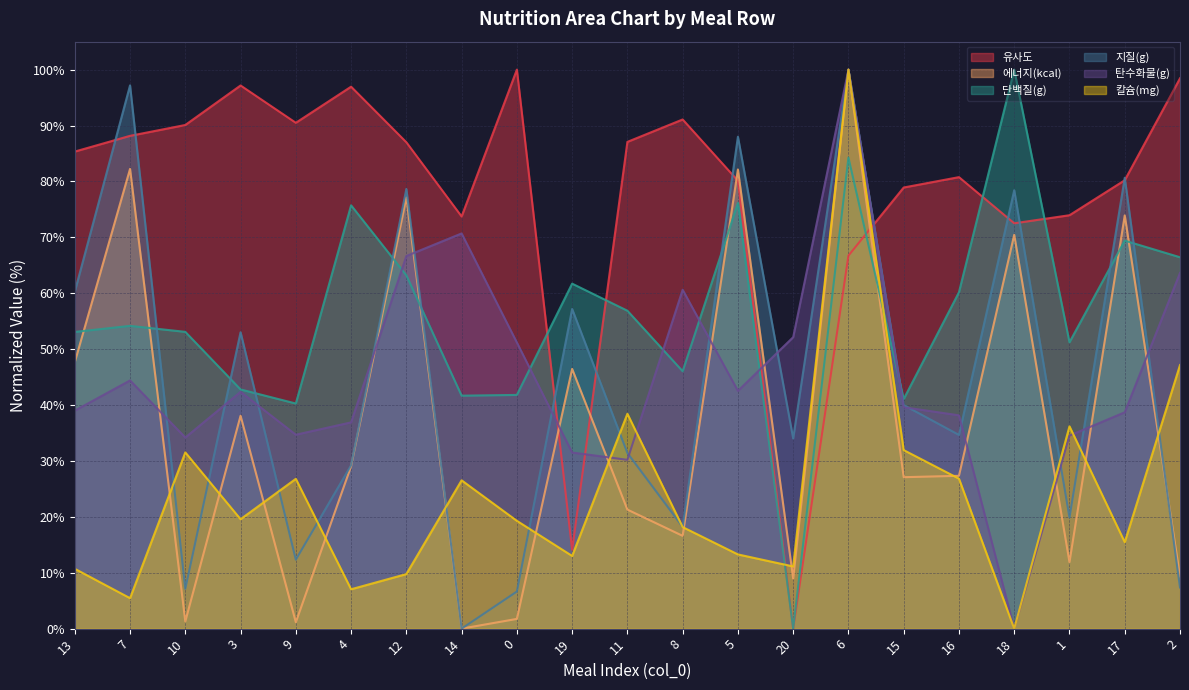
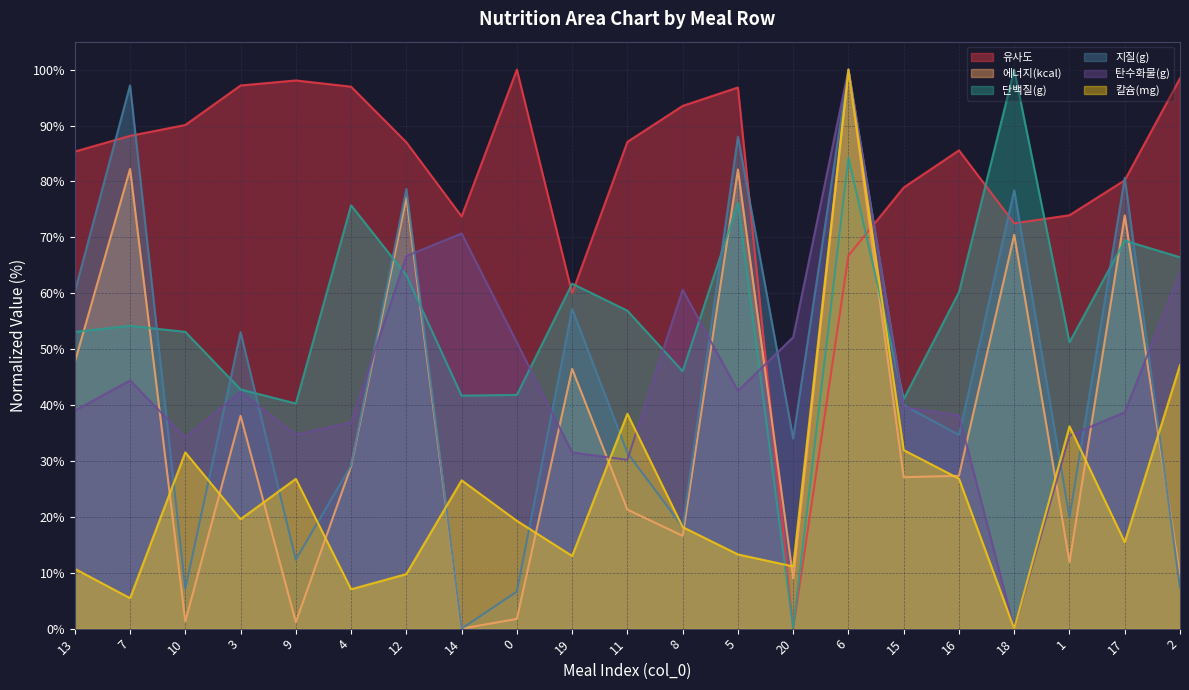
유사도, 9: 90% -> 98%
유사도, 19: 14% -> 60%
유사도, 8: 91% -> 94%
유사도, 5: 80% -> 97%
유사도, 16: 81% -> 86%
